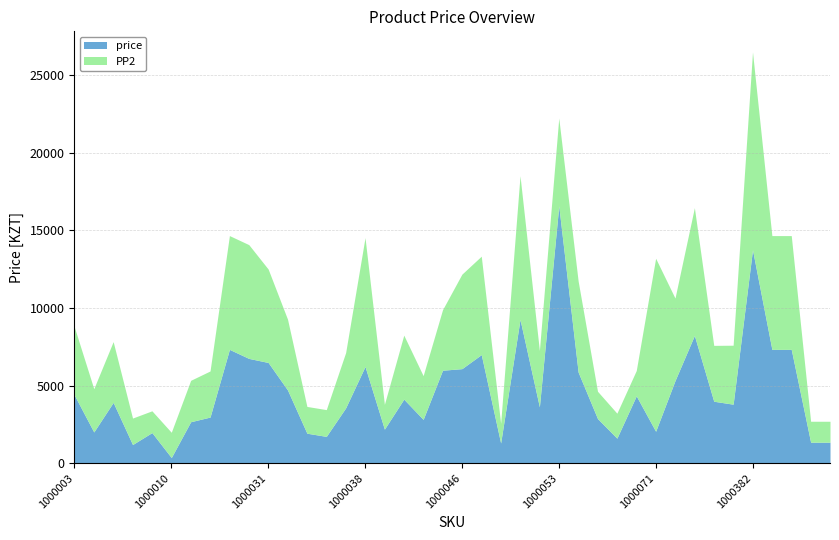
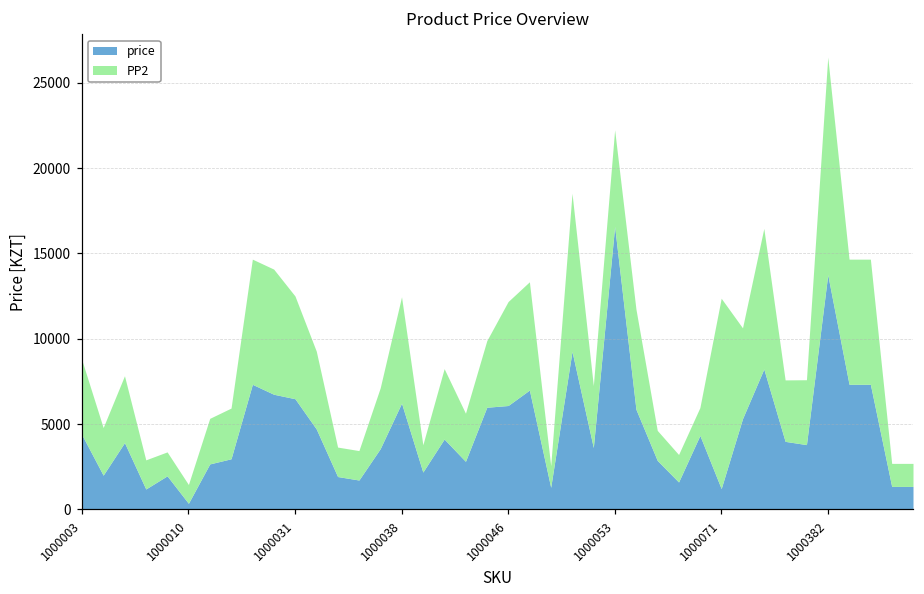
PP2, 1000010: 1600 -> 1100
PP2, 1000038: 8300 -> 6200
price, 1000071: 2100 -> 1200
